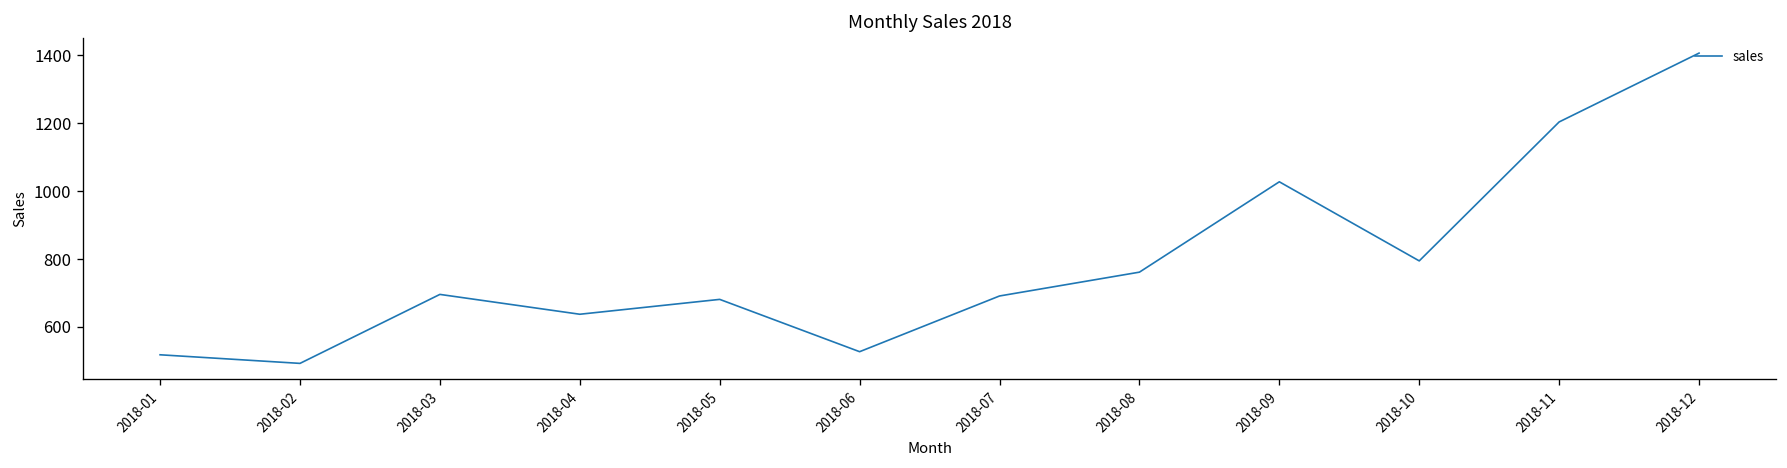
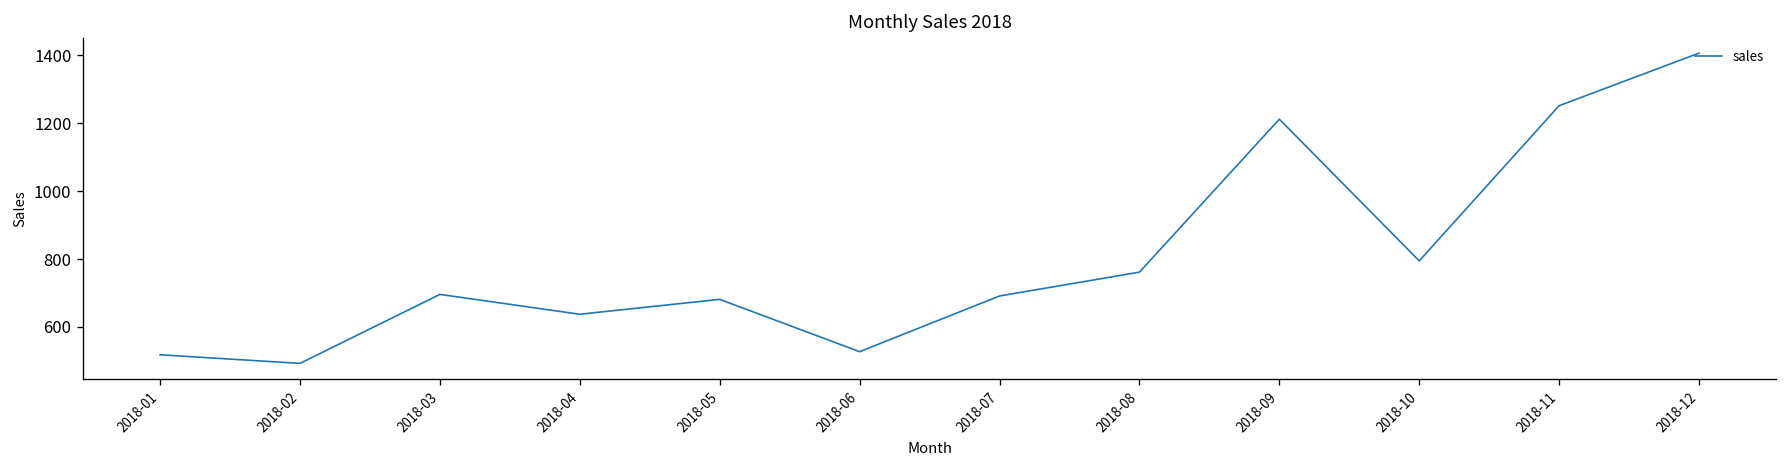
2018-09: 1030 -> 1210
2018-11: 1200 -> 1250
